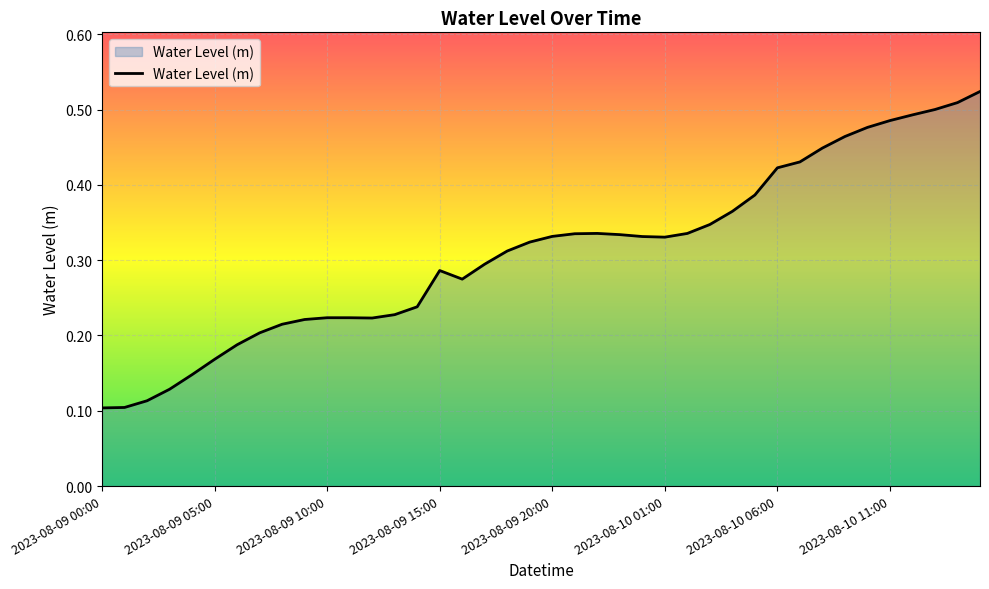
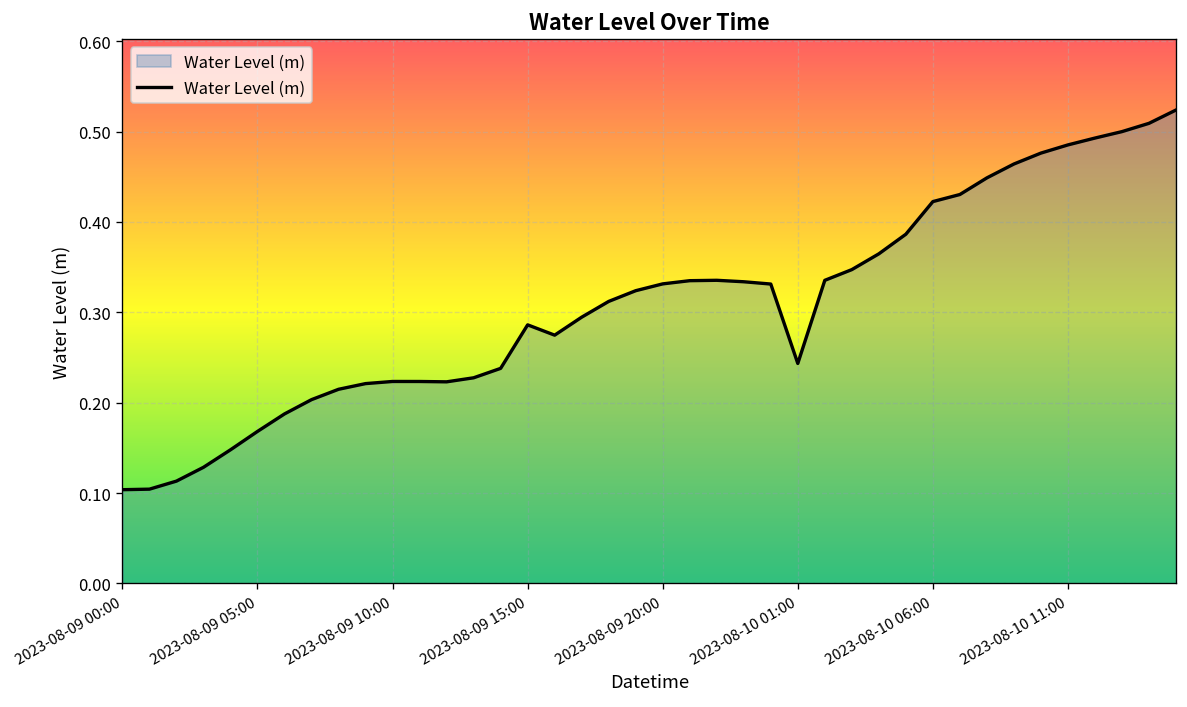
2023-08-10 01:00: 0.33 -> 0.24
